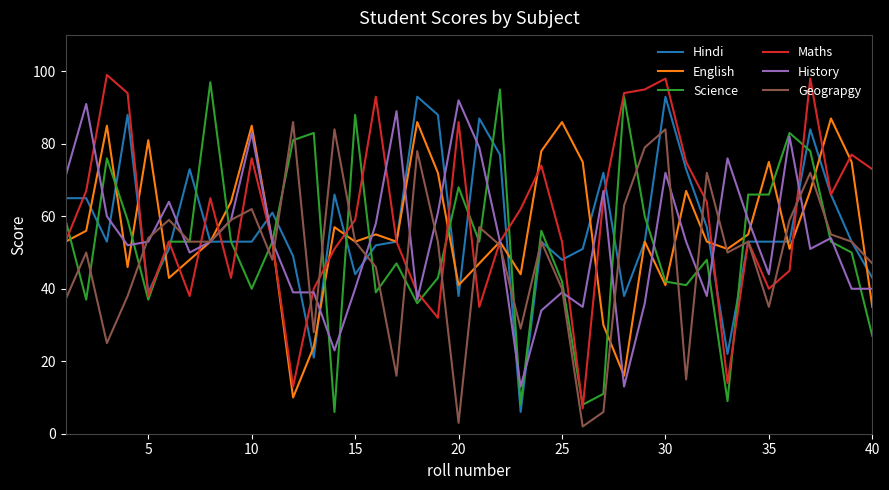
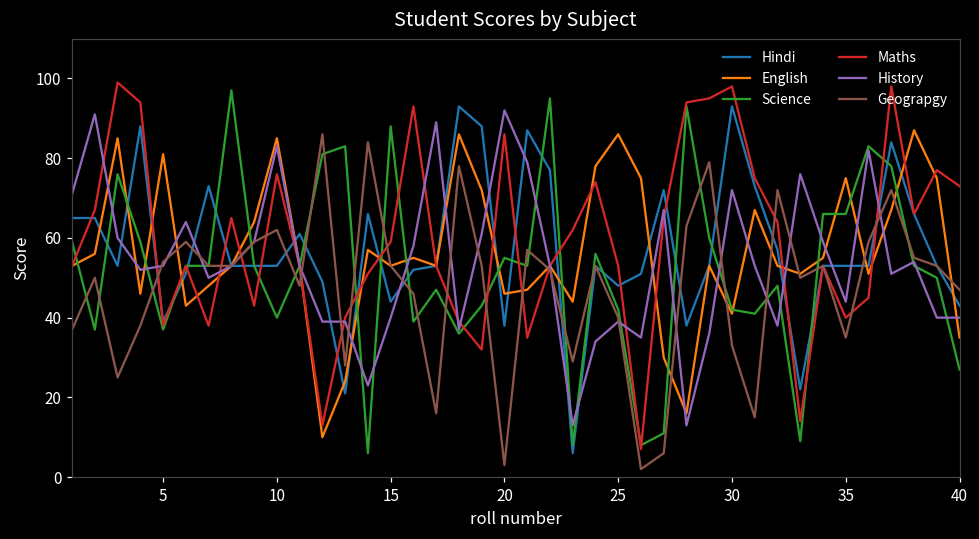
English, 20: 41 -> 46
Science, 20: 68 -> 55
Geograpgy, 30: 84 -> 33
